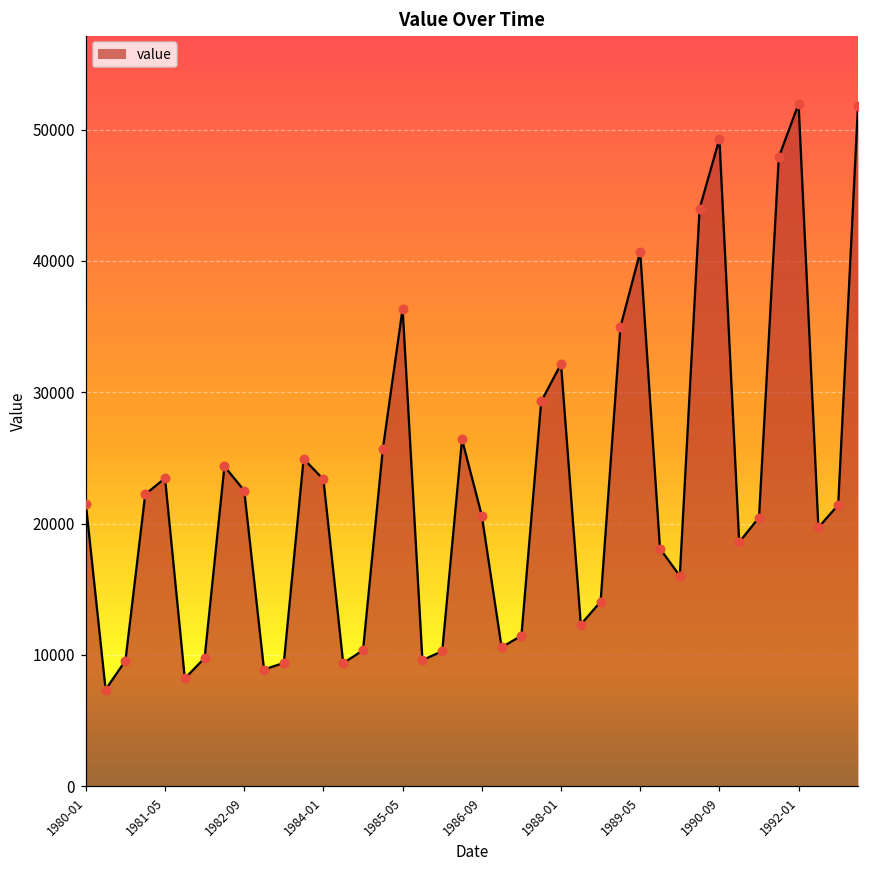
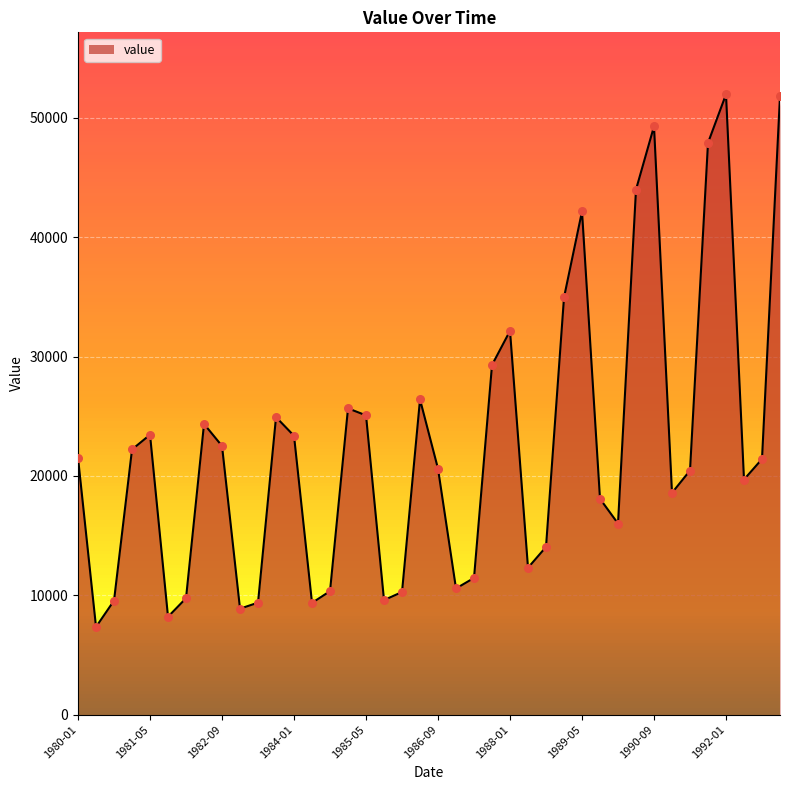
1985-05: 36400 -> 25100
1989-05: 40700 -> 42200
